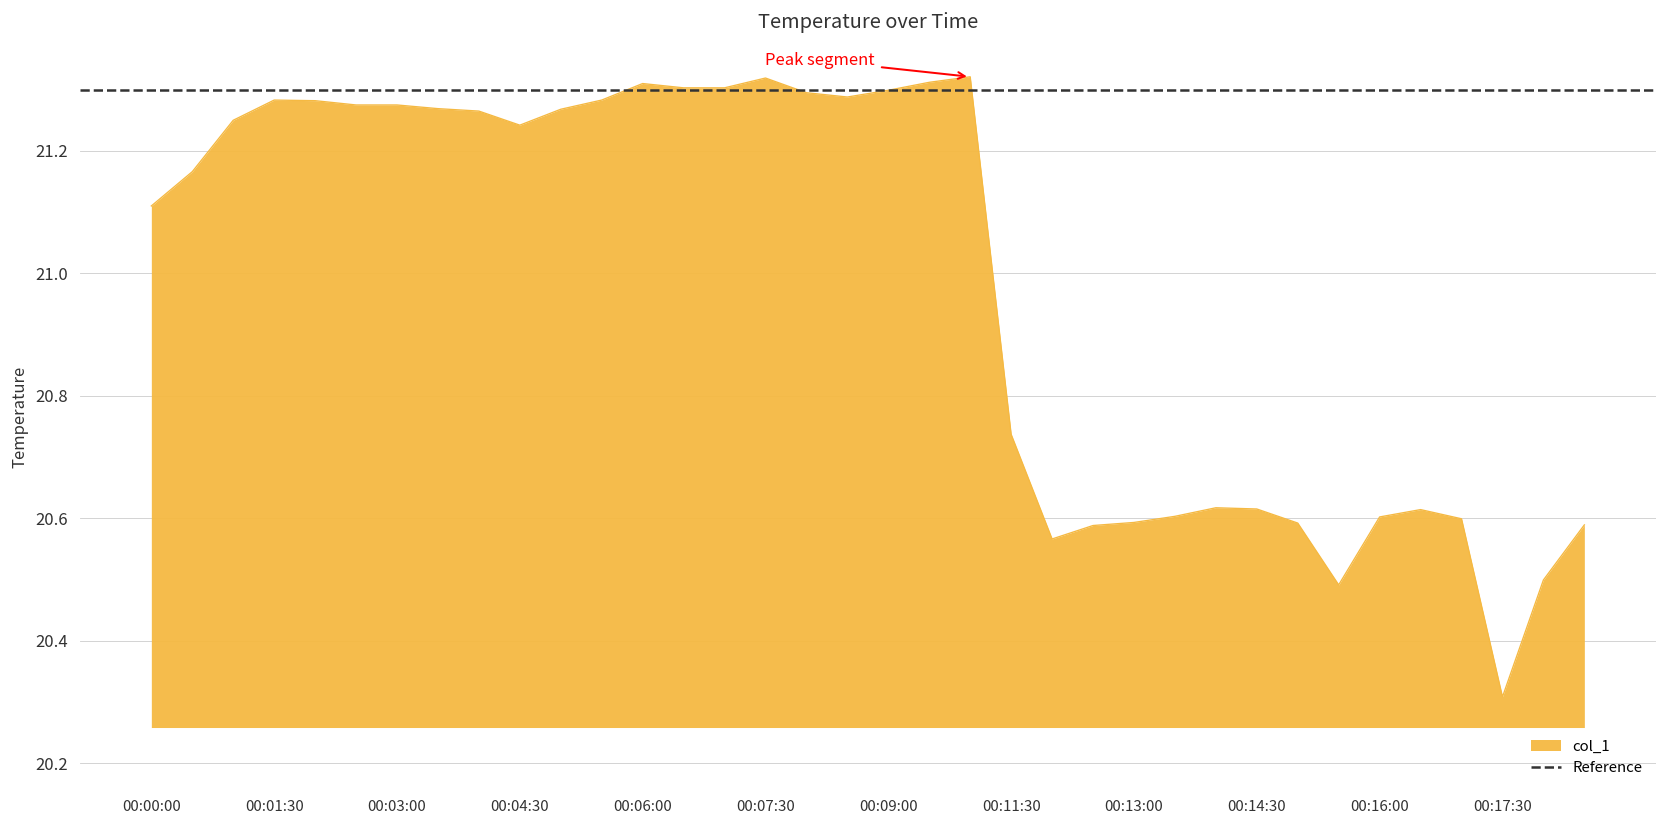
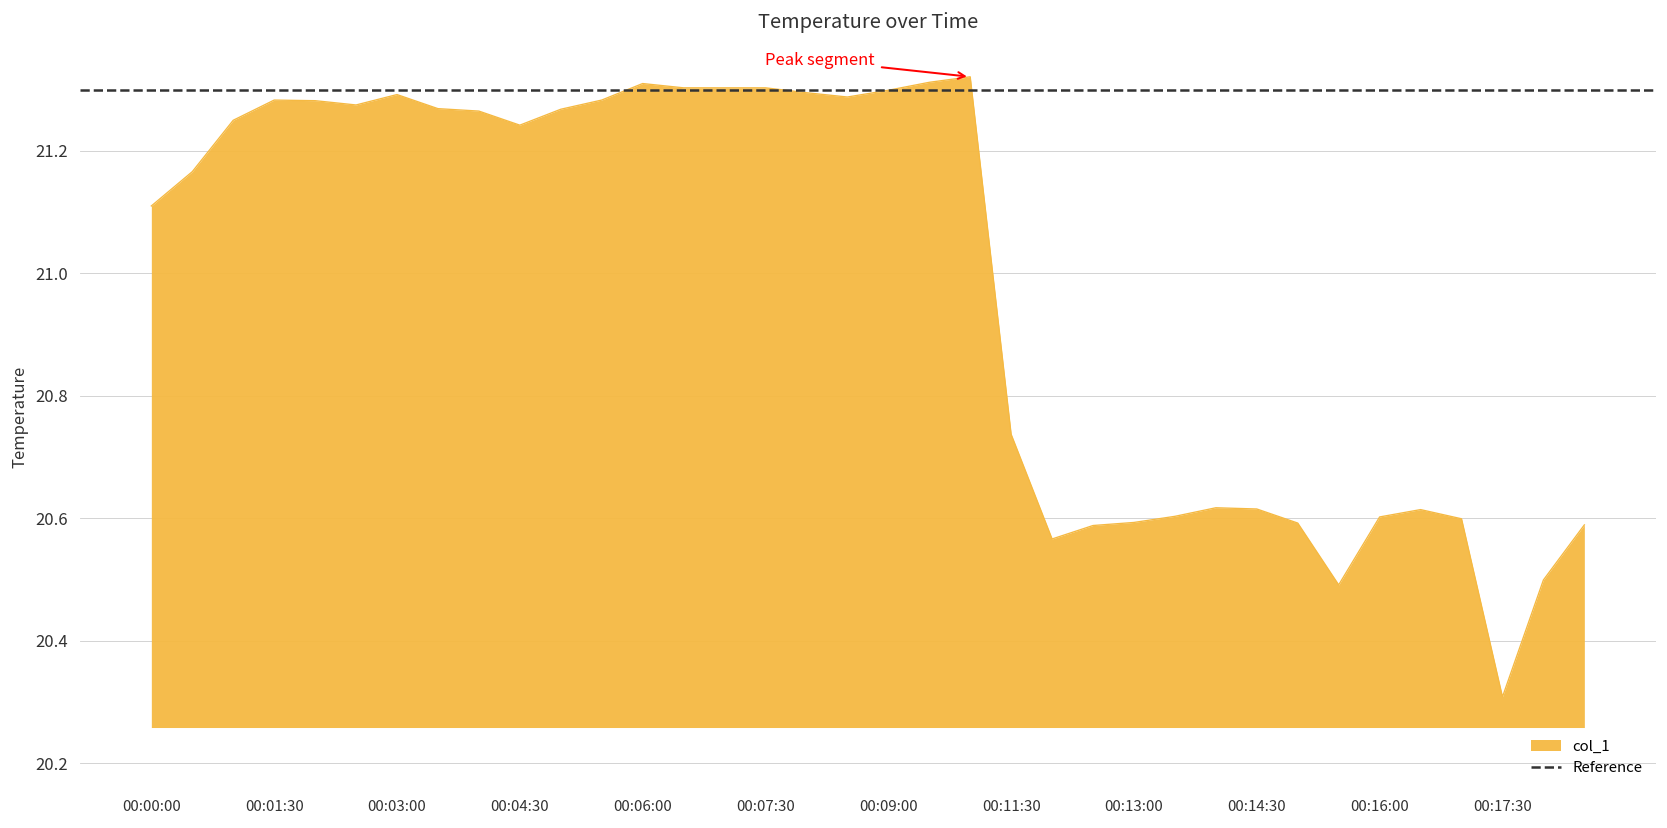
00:03:00: 21.28 -> 21.29
00:07:30: 21.32 -> 21.30
